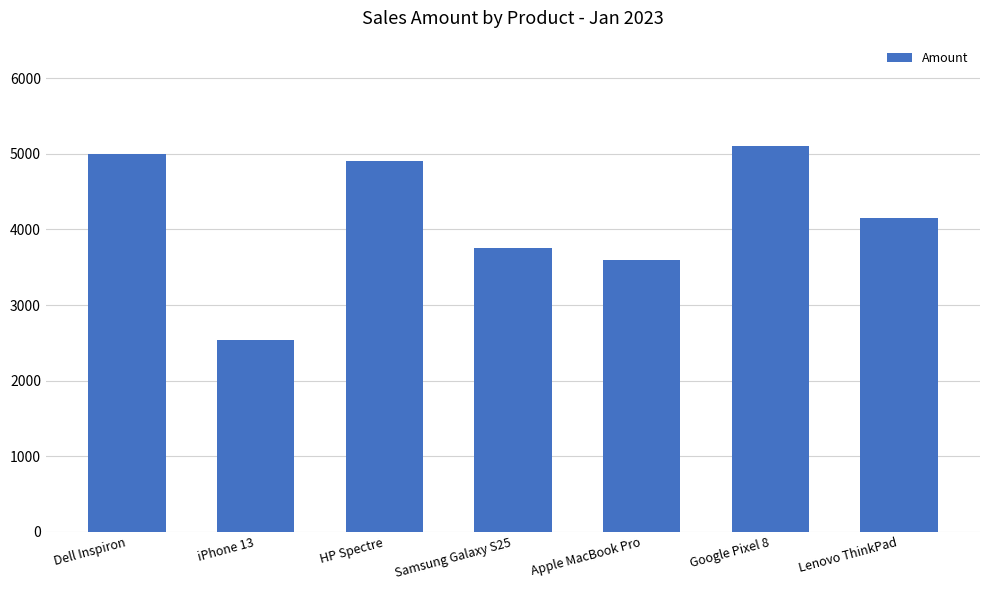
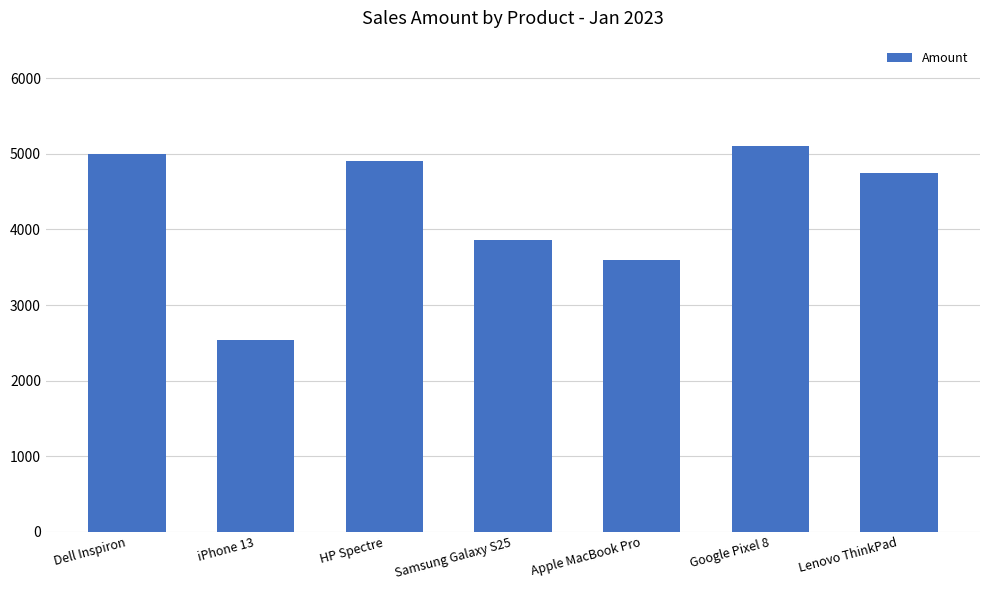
Samsung Galaxy S25: 3800 -> 3900
Lenovo ThinkPad: 4200 -> 4800
